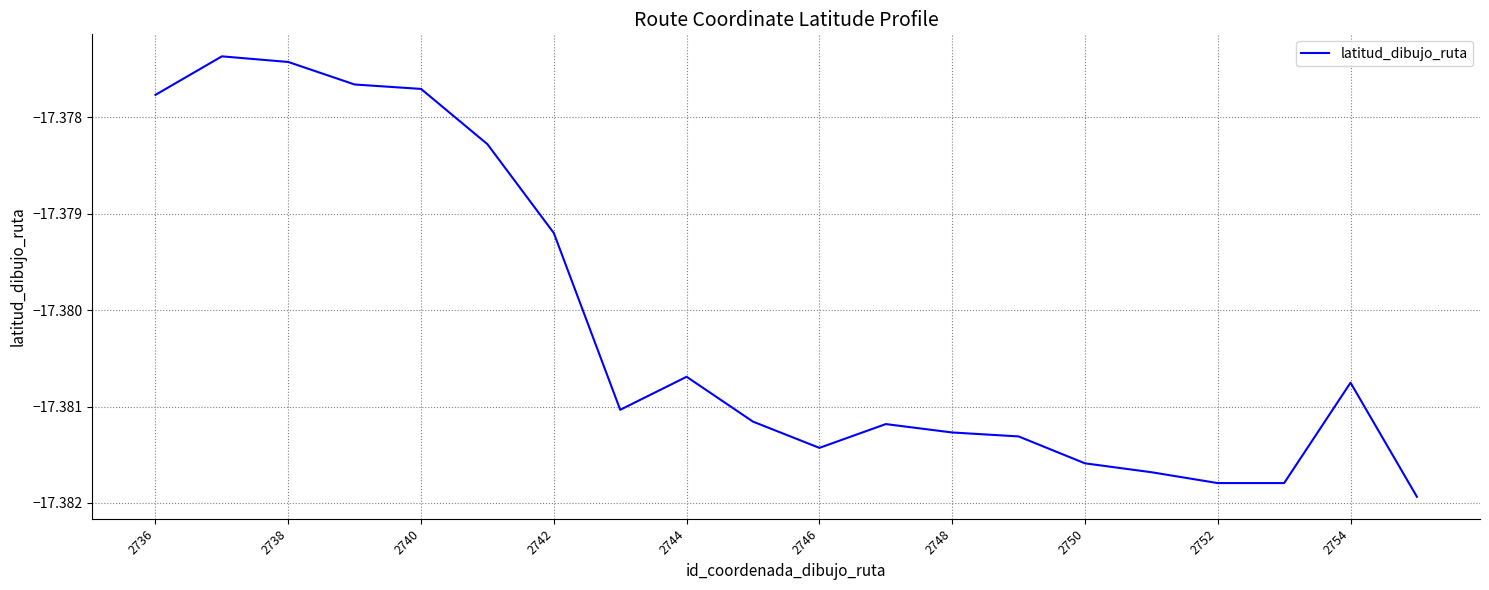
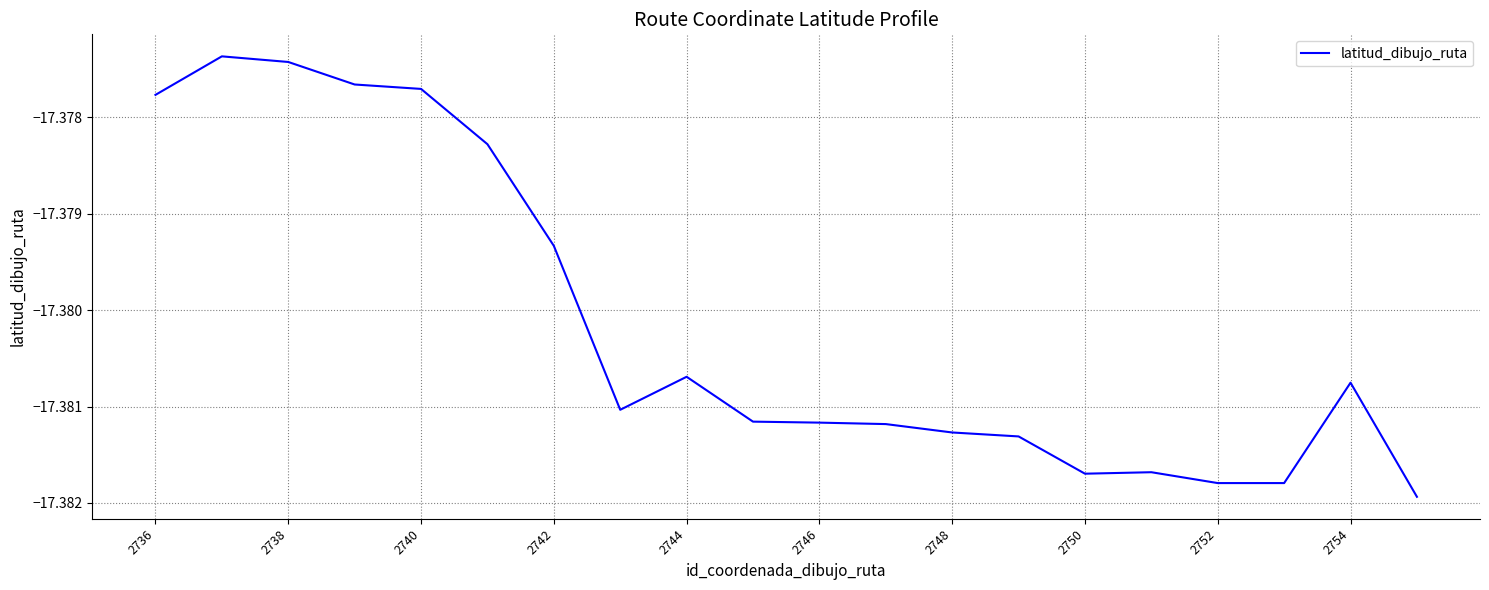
2742: -17.3792 -> -17.3793
2746: -17.3814 -> -17.3812
2750: -17.3816 -> -17.3817
